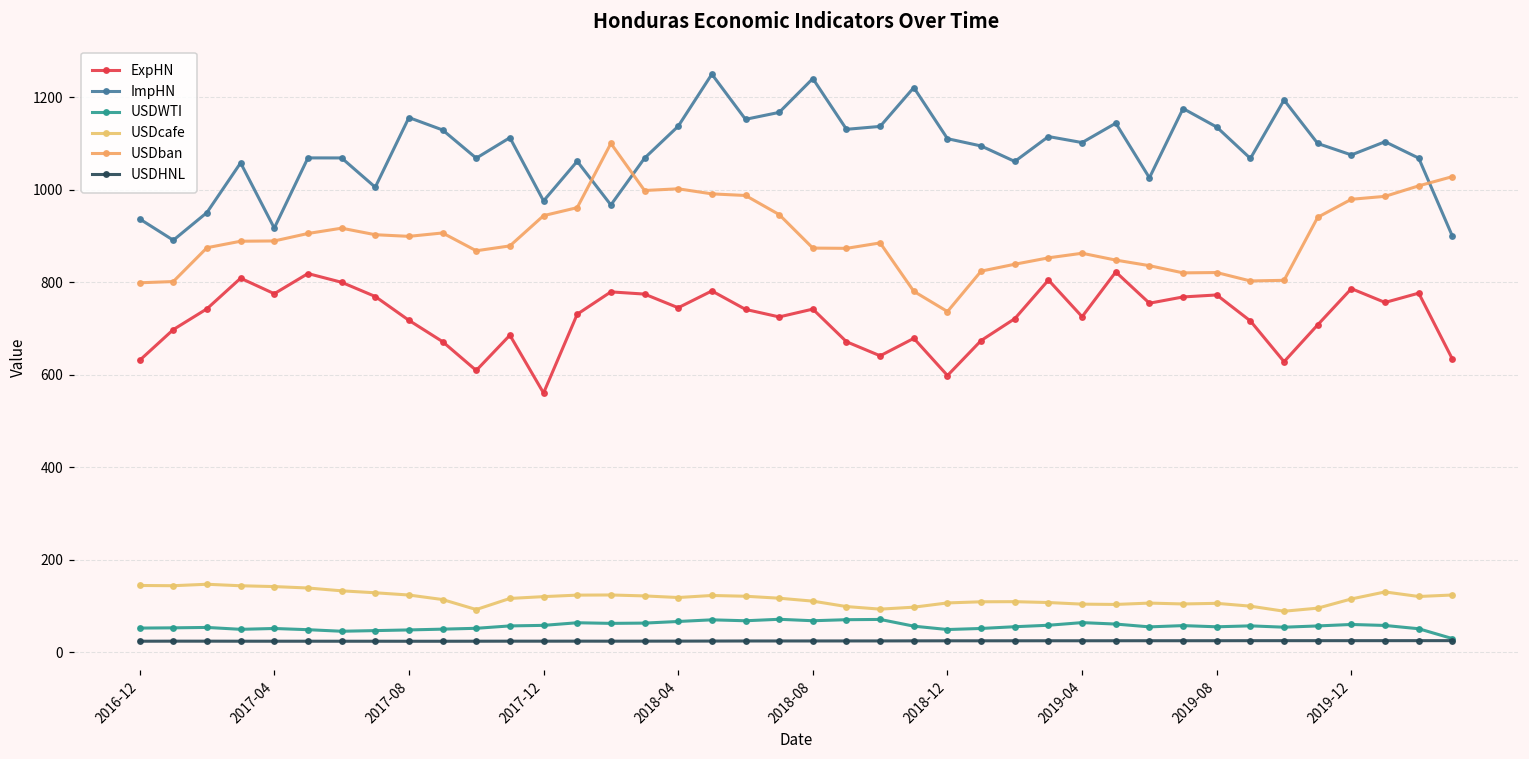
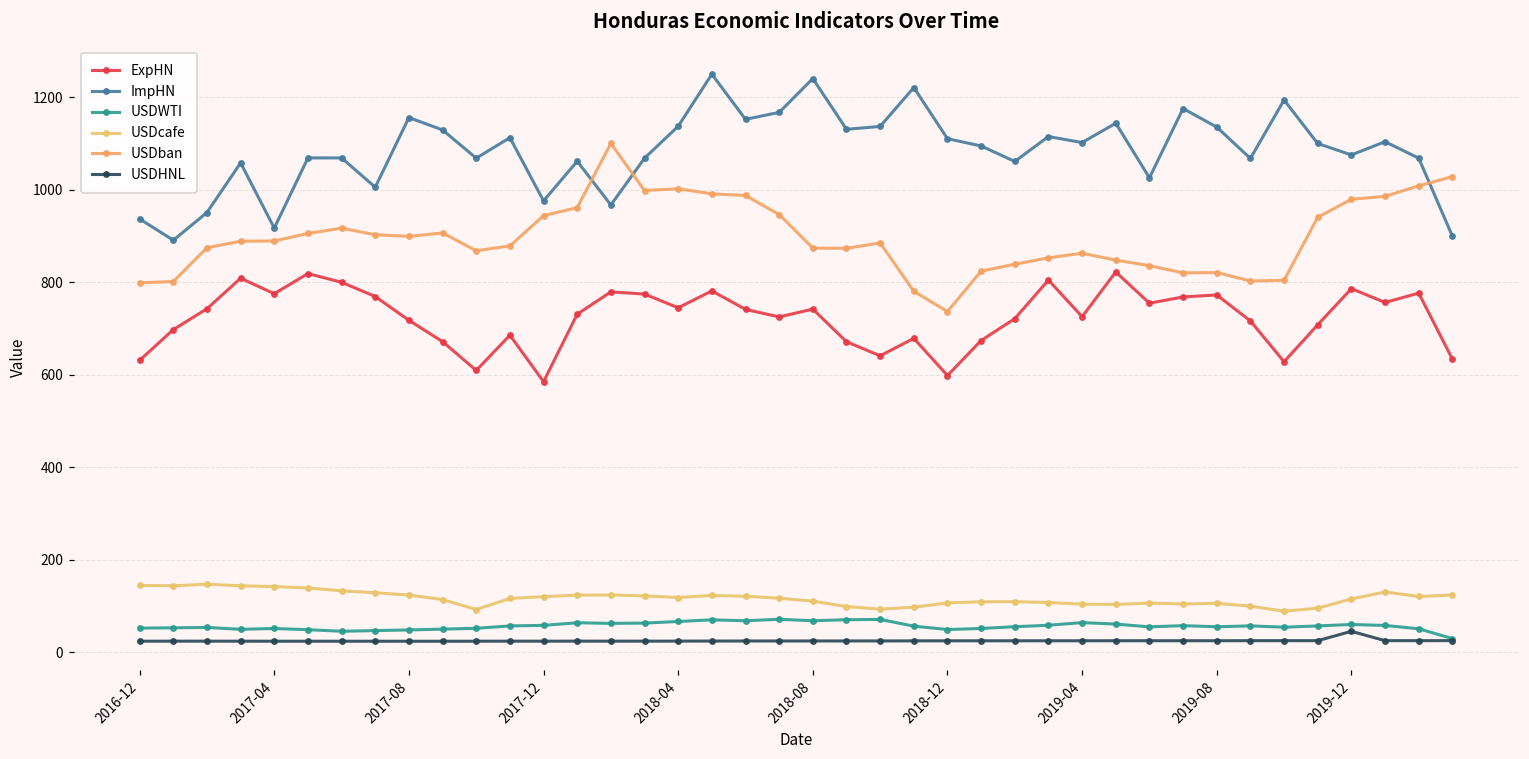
ExpHN, 2017-12: 560 -> 590
USDHNL, 2019-12: 20 -> 50
